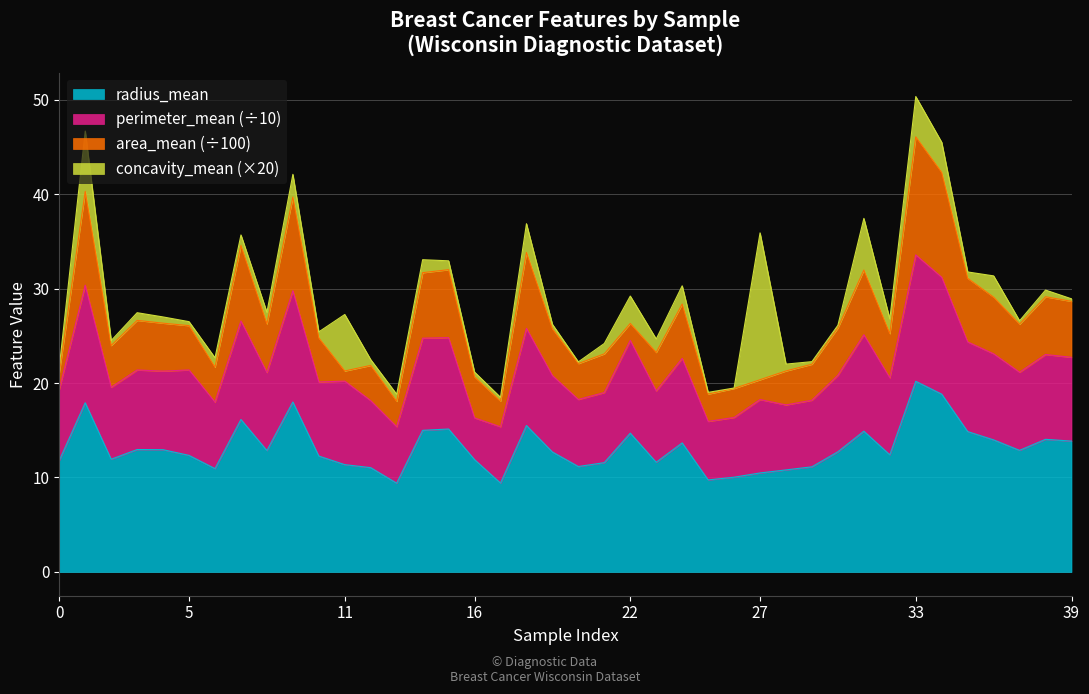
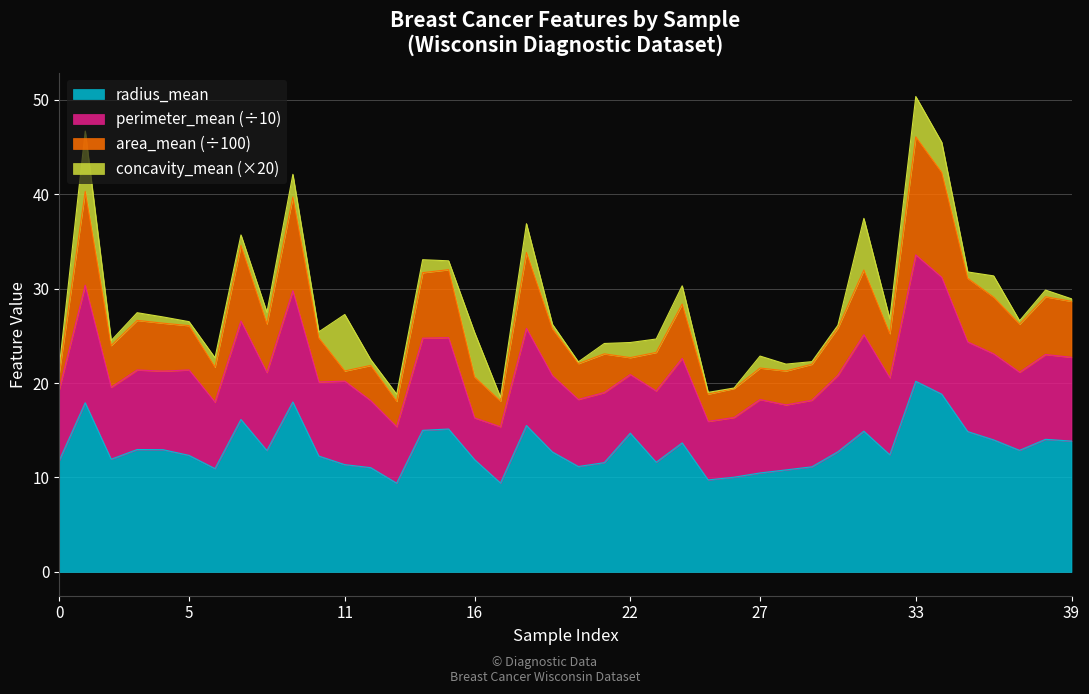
concavity_mean (×20), 16: 1 -> 5
perimeter_mean (÷10), 22: 10 -> 6
concavity_mean (×20), 22: 3 -> 2
area_mean (÷100), 27: 2 -> 3
concavity_mean (×20), 27: 16 -> 1
